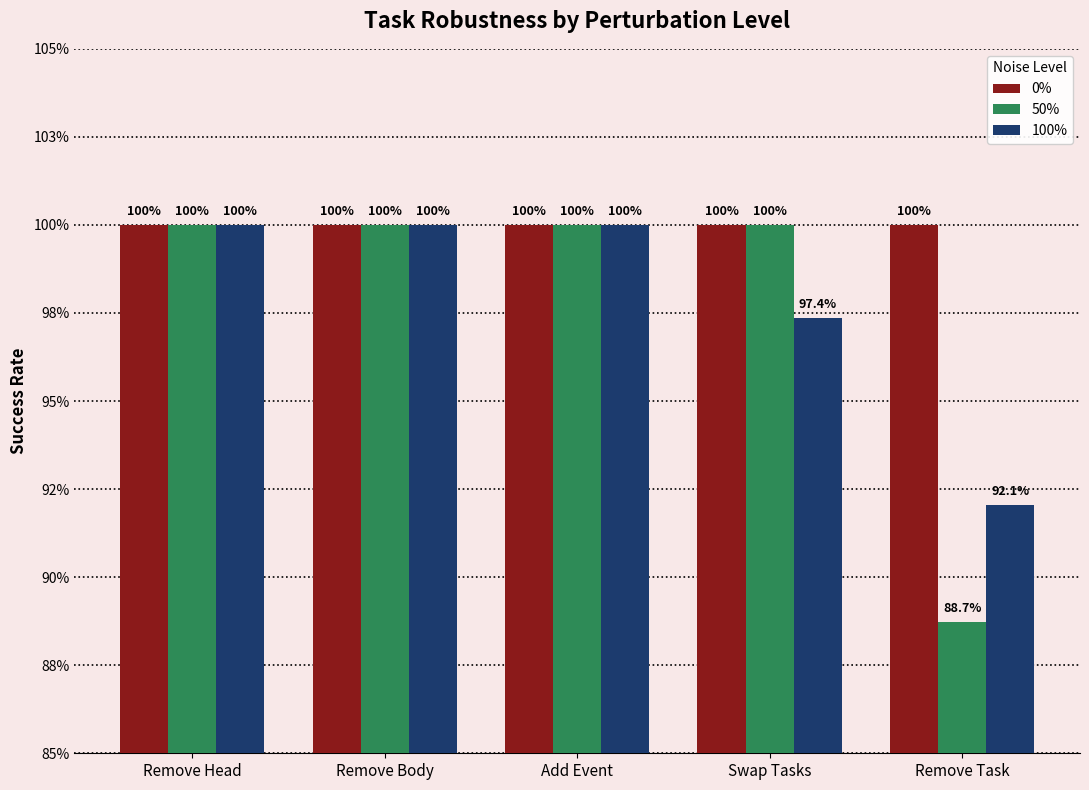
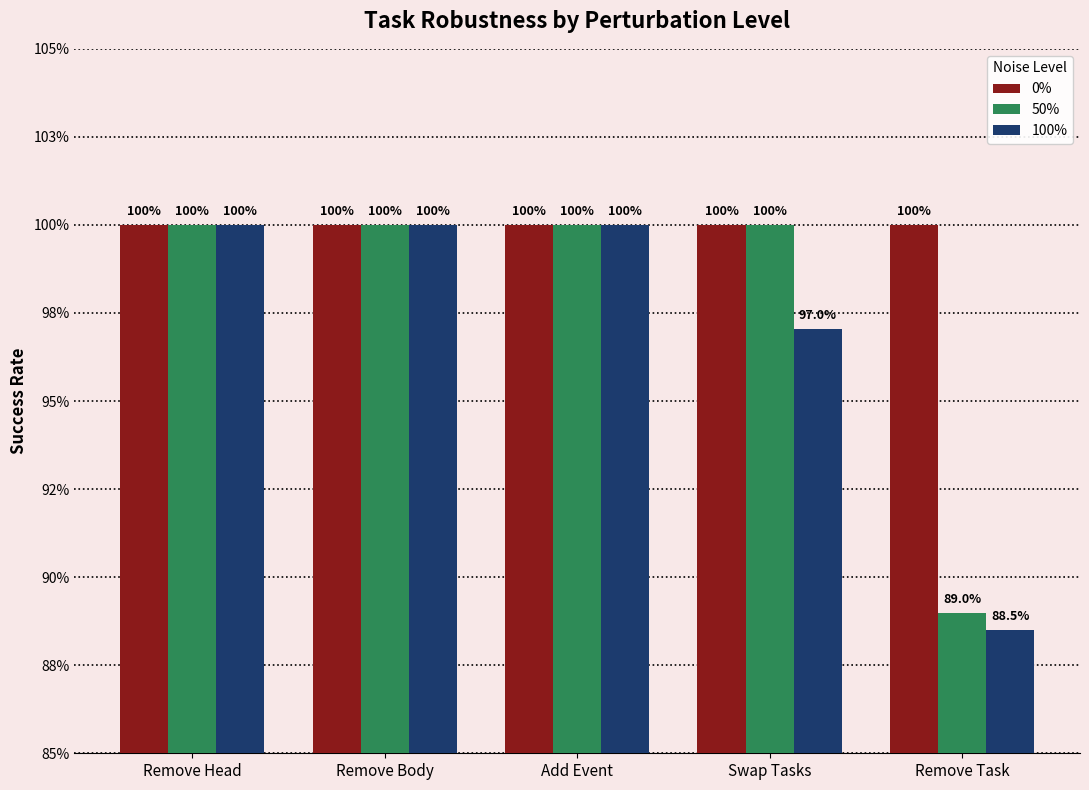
100%, Swap Tasks: 97.4% -> 97.0%
50%, Remove Task: 88.7% -> 89.0%
100%, Remove Task: 92.1% -> 88.5%
